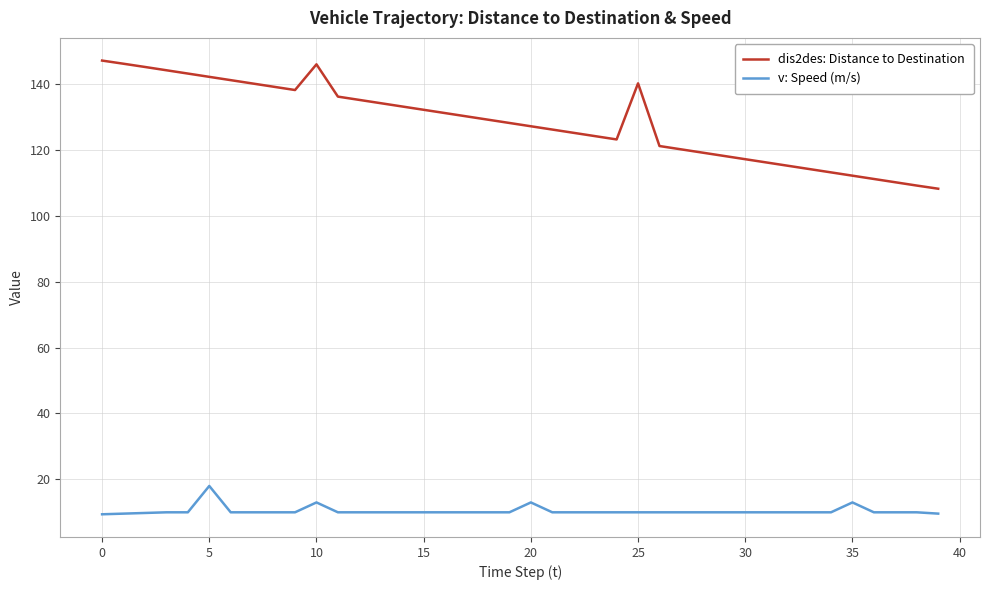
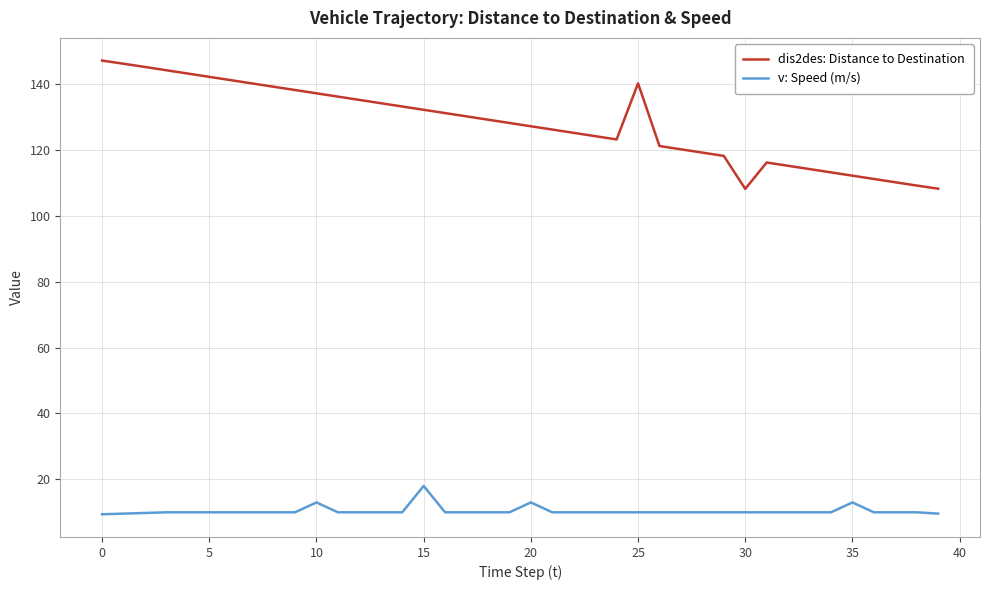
v: Speed (m/s), 5: 18 -> 10
dis2des: Distance to Destination, 10: 146 -> 137
v: Speed (m/s), 15: 10 -> 18
dis2des: Distance to Destination, 30: 117 -> 108
